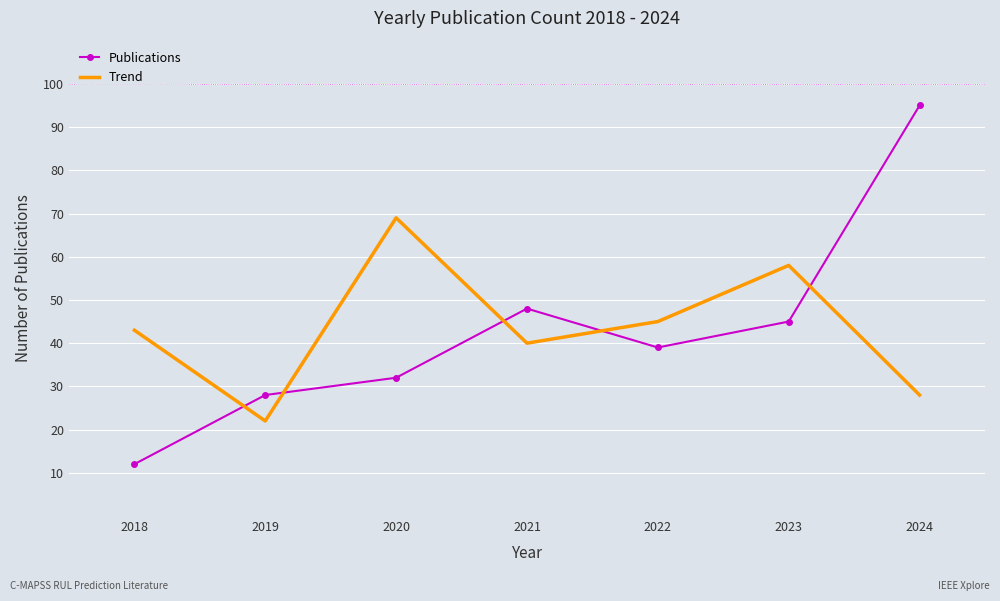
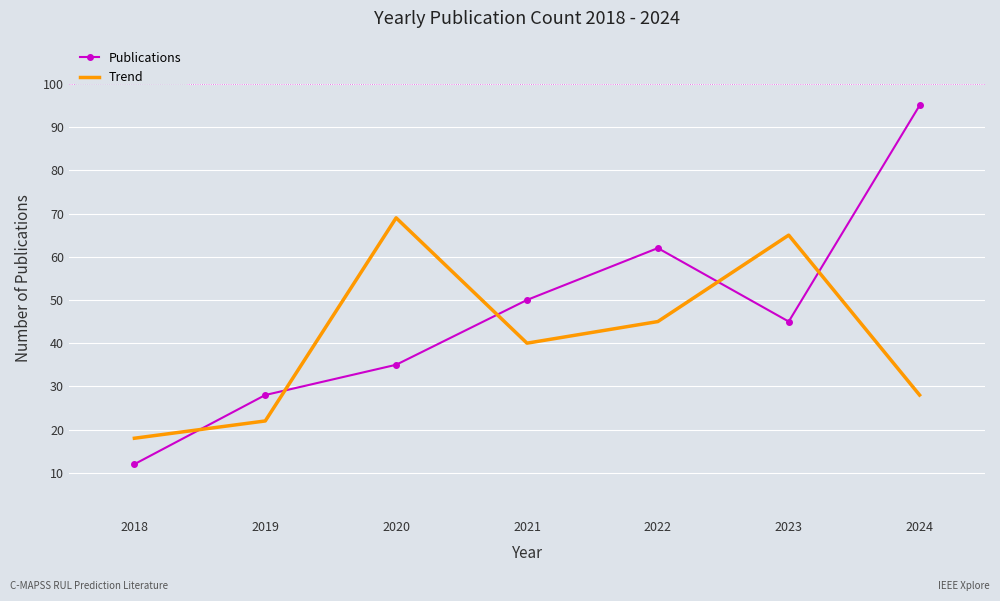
Trend, 2018: 43 -> 18
Publications, 2020: 32 -> 35
Publications, 2021: 48 -> 50
Publications, 2022: 39 -> 62
Trend, 2023: 58 -> 65
